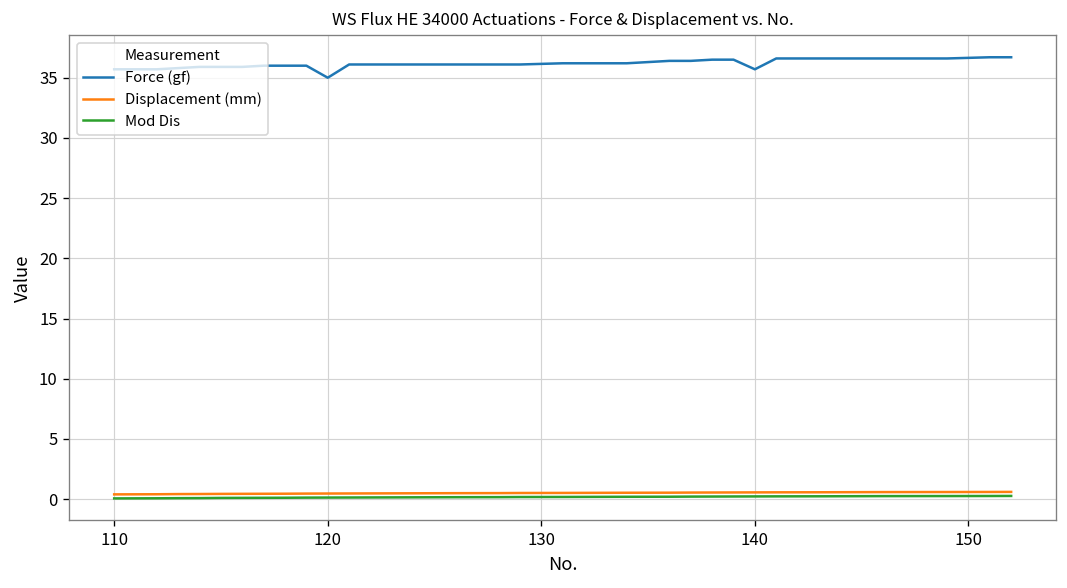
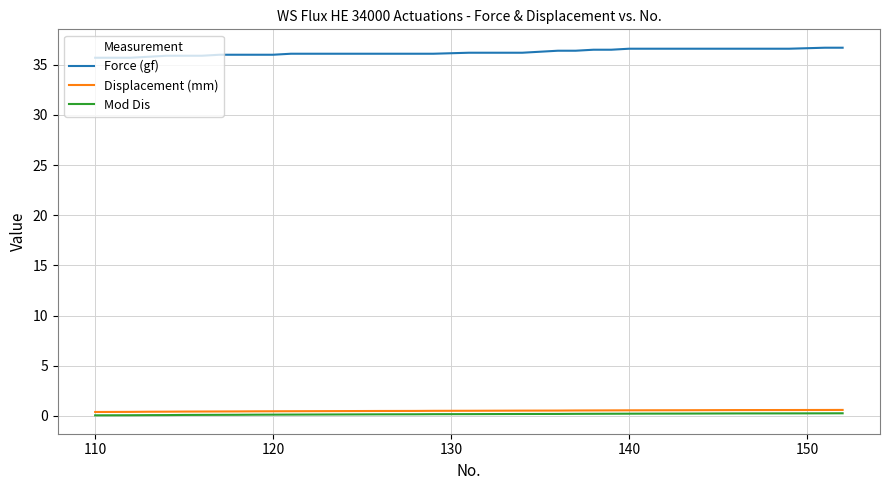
Force (gf), 120: 35 -> 36
Force (gf), 140: 35.7 -> 36.6
